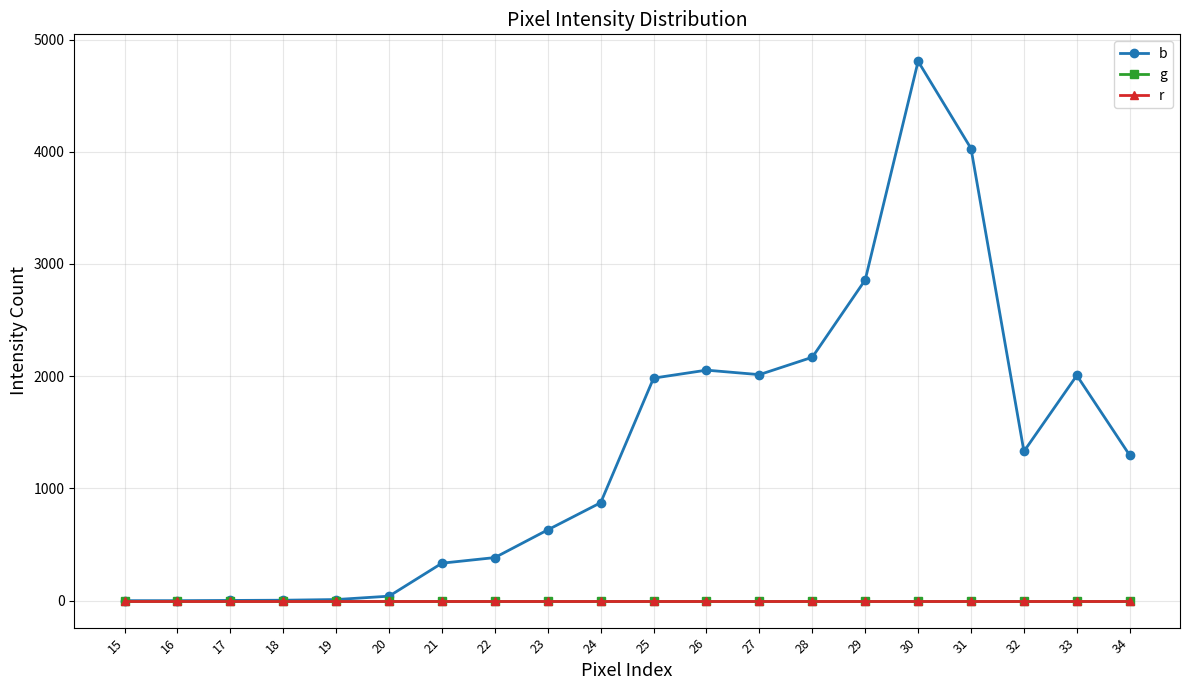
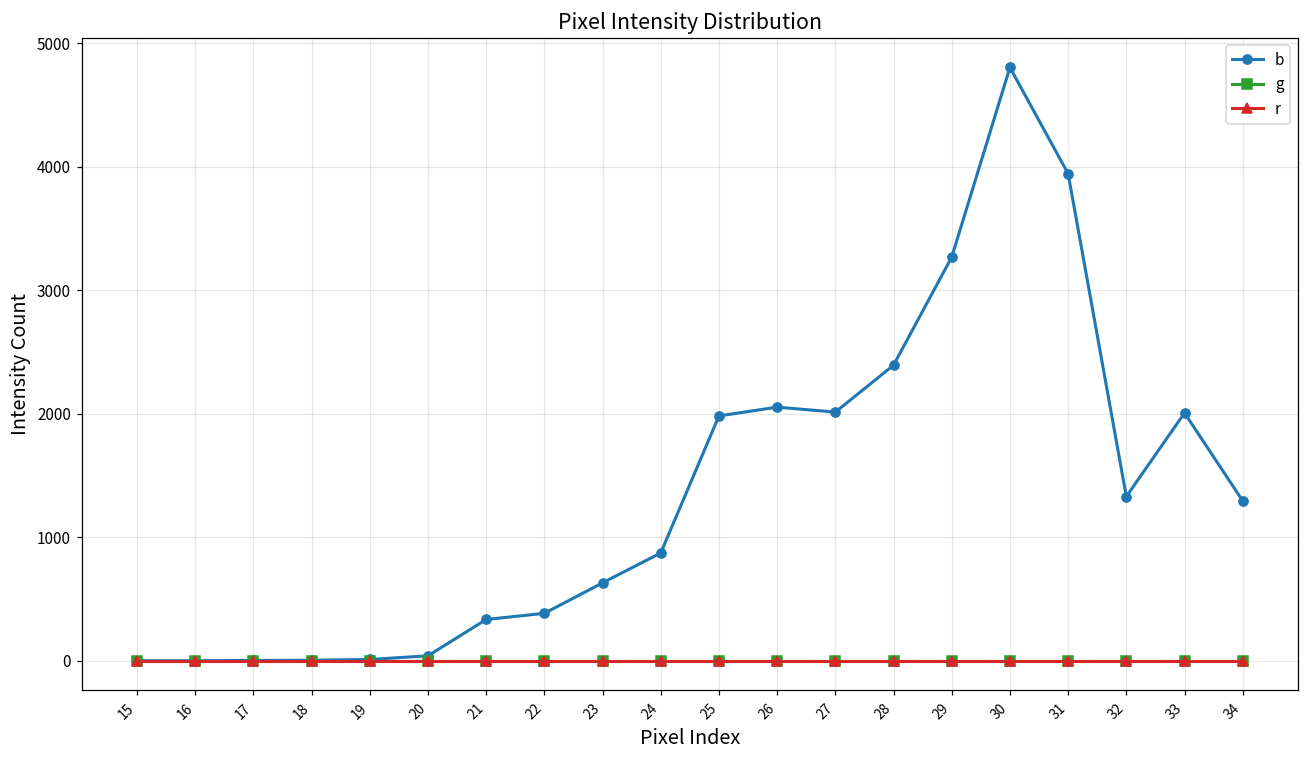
b, 28: 2170 -> 2390
b, 29: 2860 -> 3270
b, 31: 4030 -> 3950
